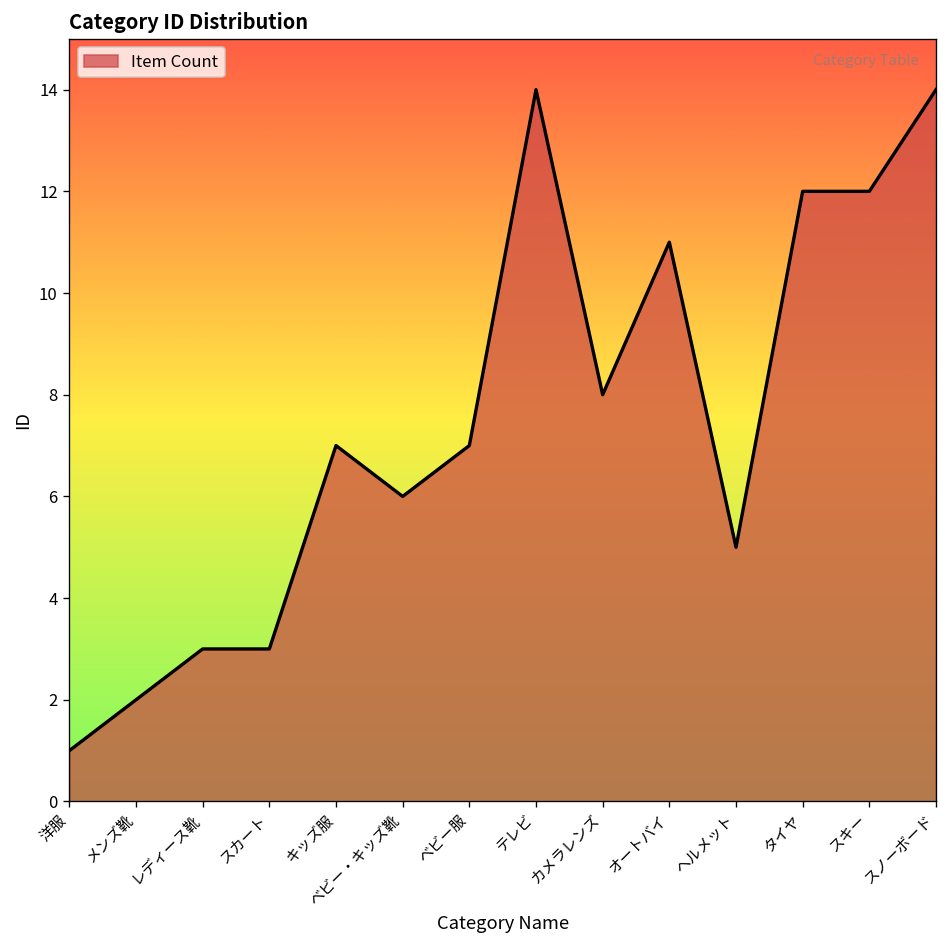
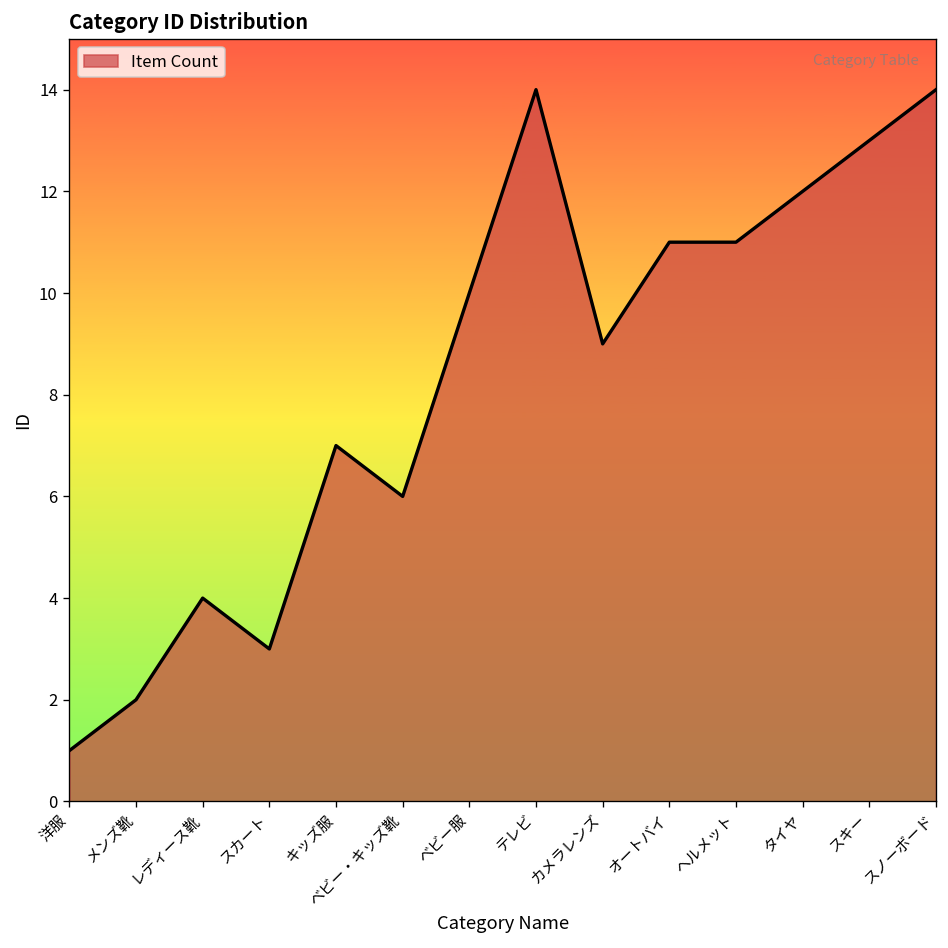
レディース靴: 3 -> 4
ベビー服: 7 -> 10
カメラレンズ: 8 -> 9
ヘルメット: 5 -> 11
スキー: 12 -> 13
